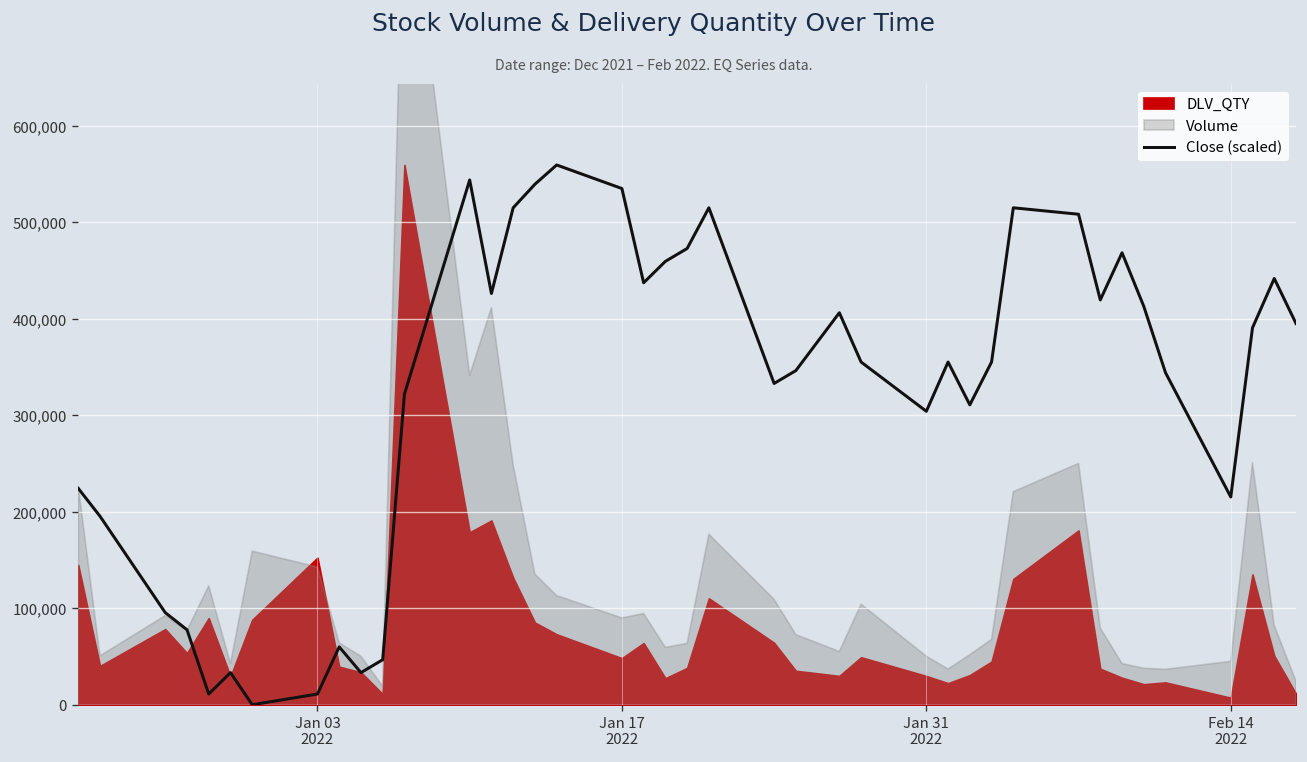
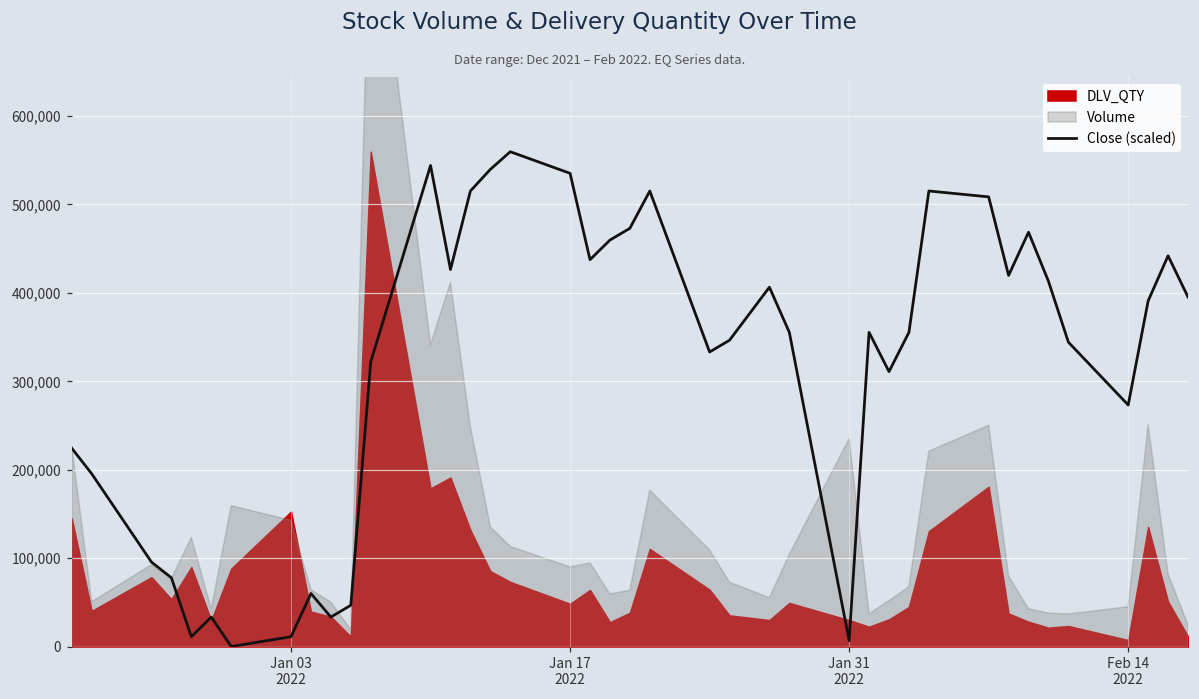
Close (scaled), Jan 31 2022: 300,000 -> 10,000
Volume, Jan 31 2022: 50,000 -> 230,000
Close (scaled), Feb 14 2022: 220,000 -> 270,000
